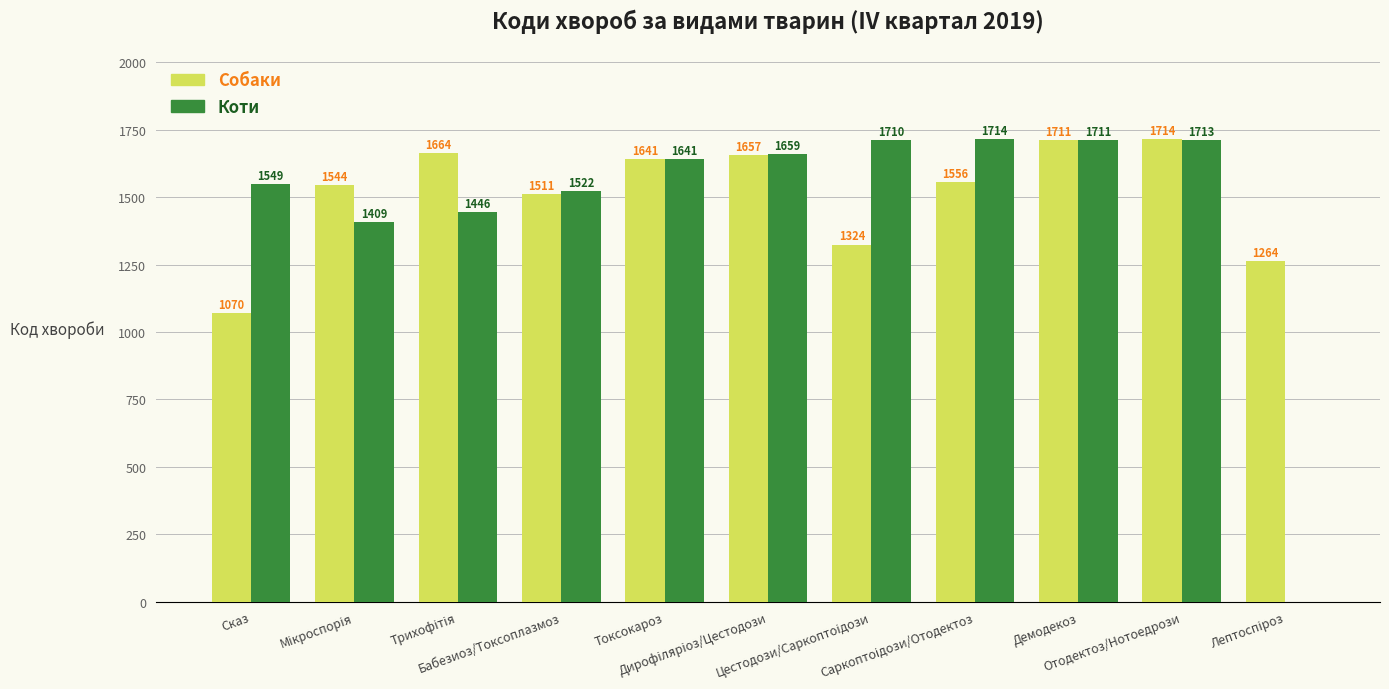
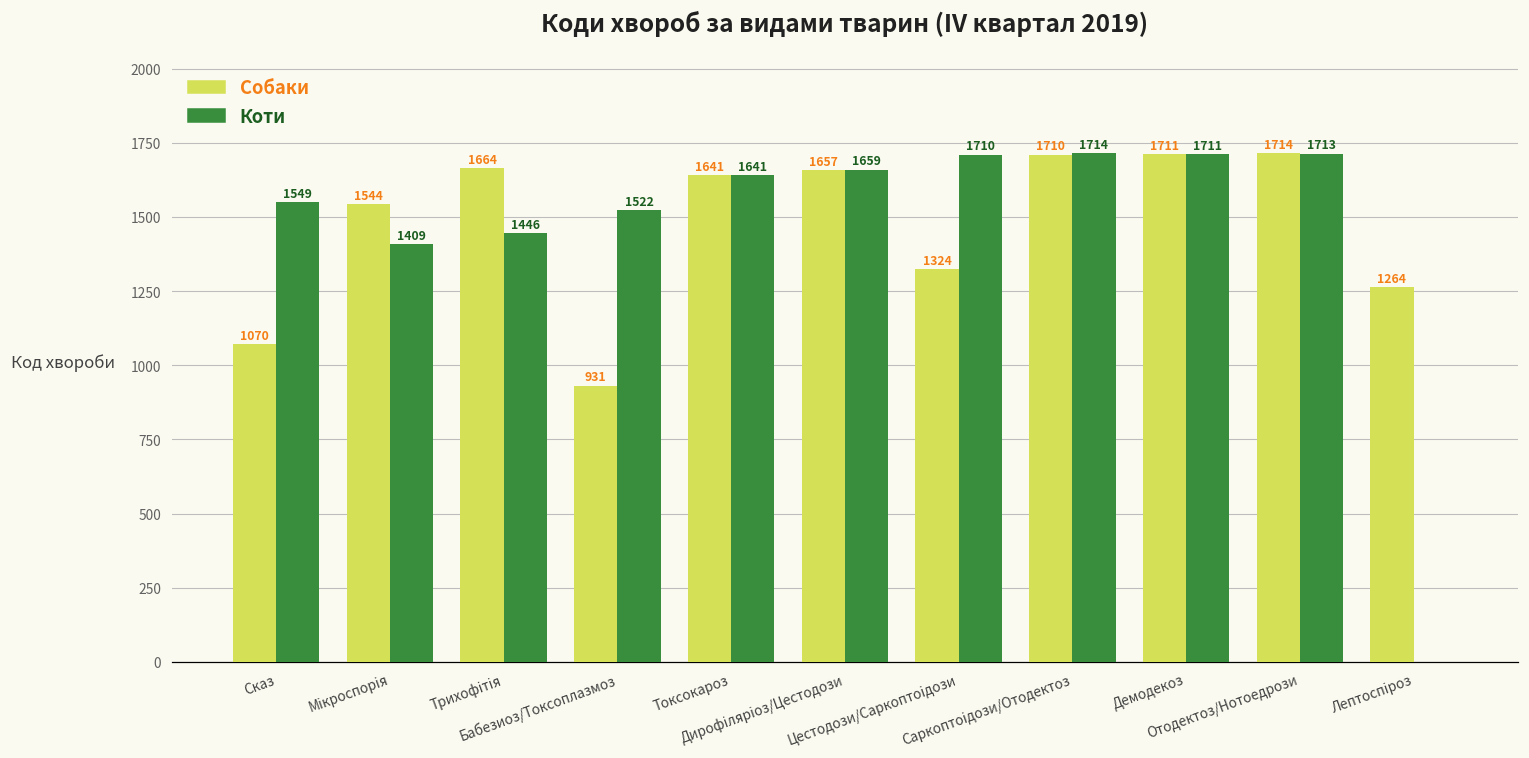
Собаки, Бабезиоз/Токсоплазмоз: 1511 -> 931
Собаки, Саркоптоідози/Отодектоз: 1556 -> 1710
